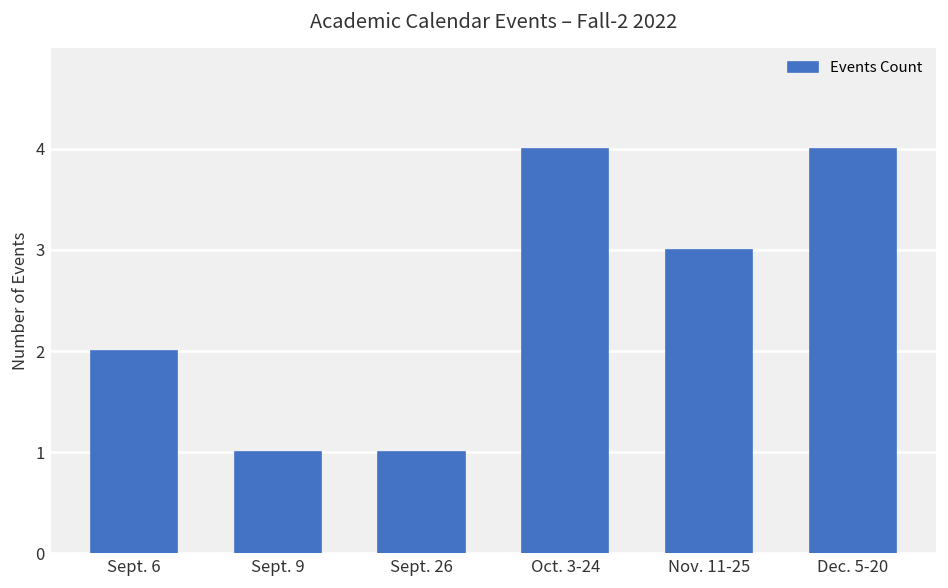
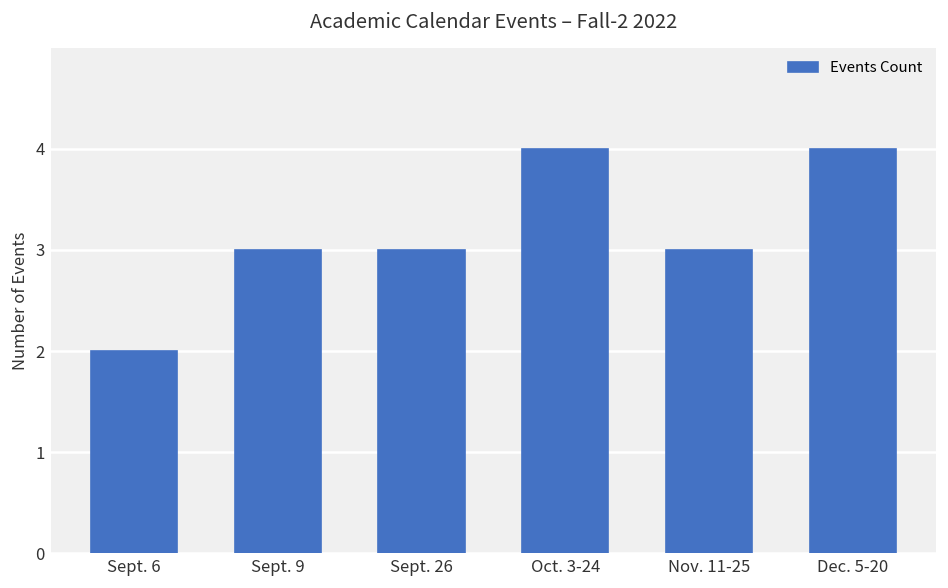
Sept. 9: 1 -> 3
Sept. 26: 1 -> 3
